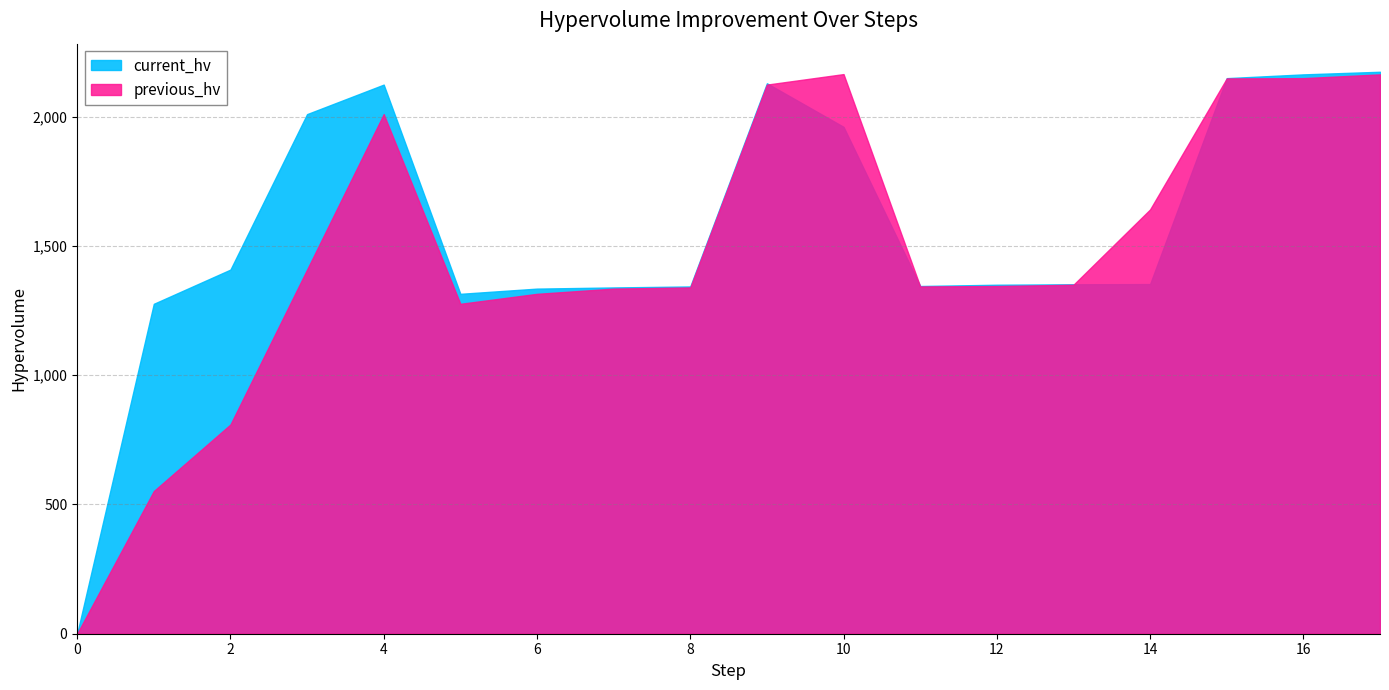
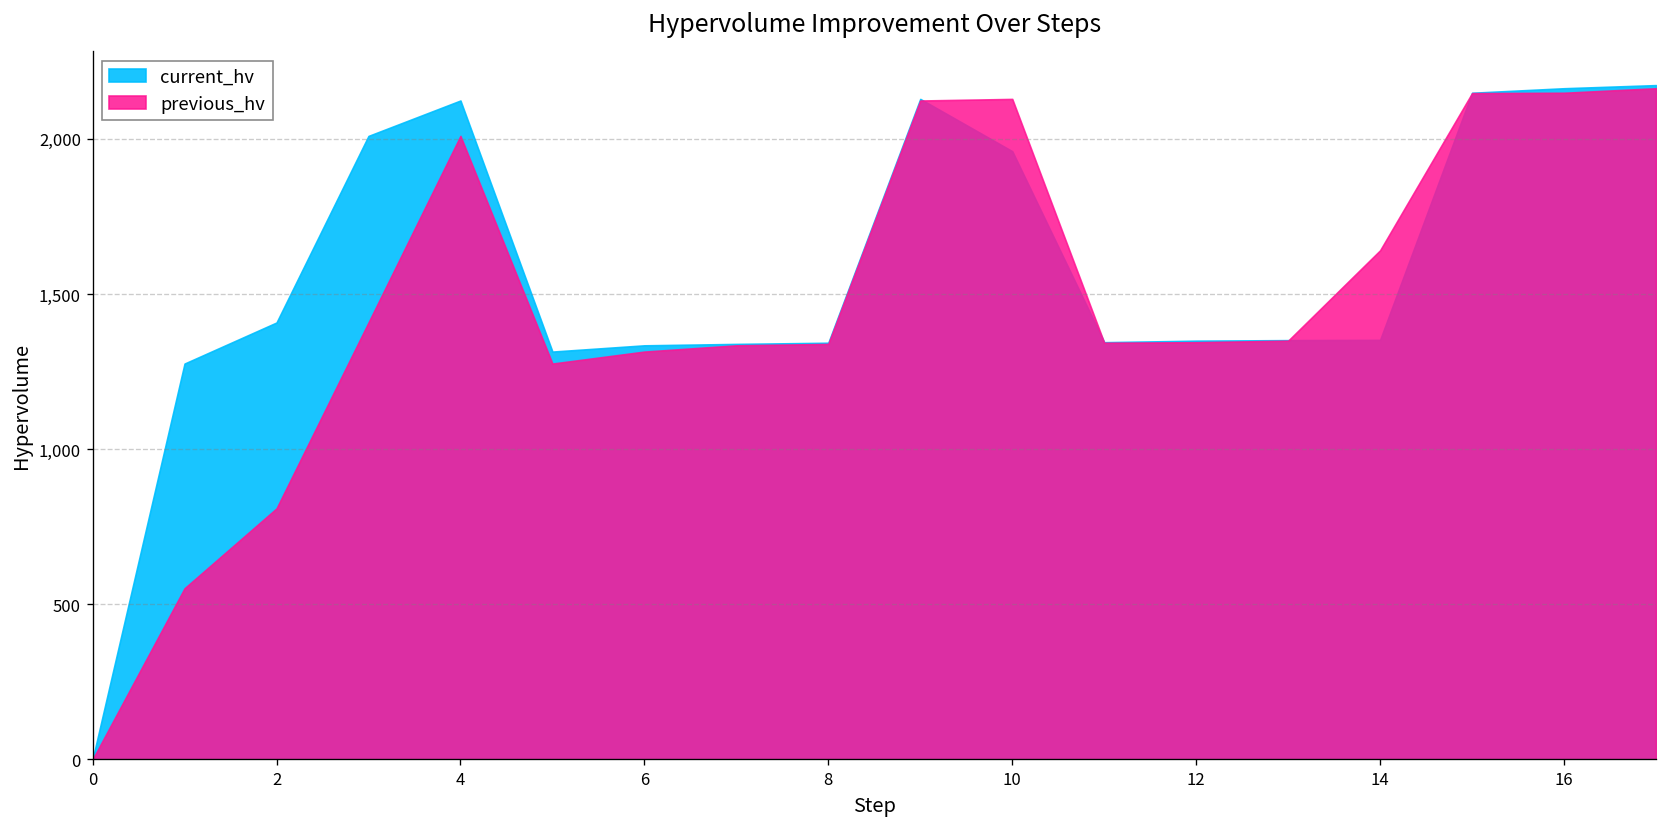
previous_hv, 10: 2,160 -> 2,130
